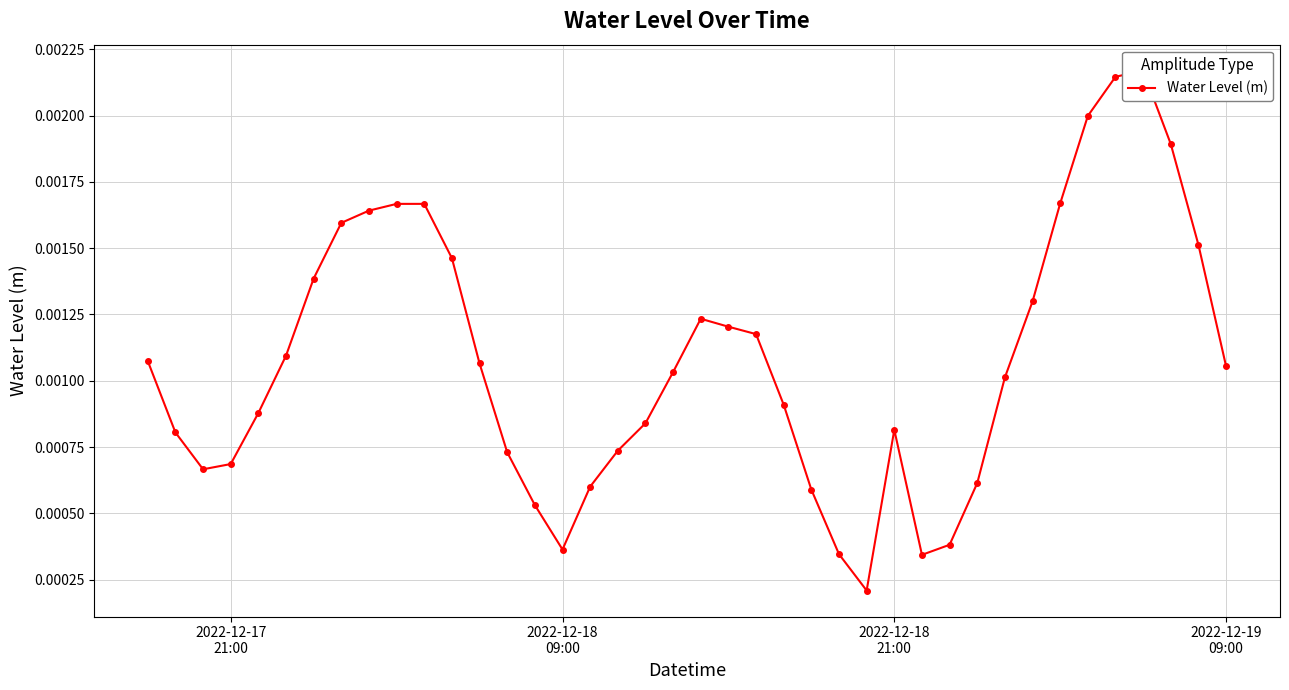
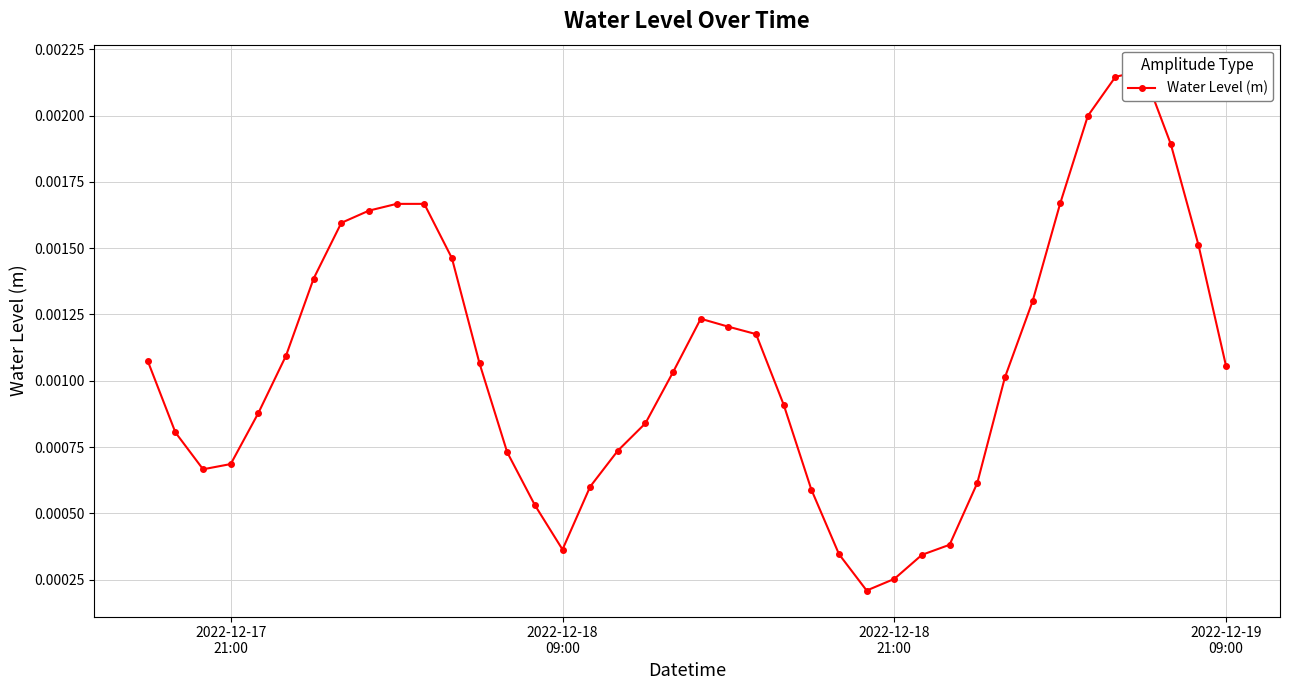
2022-12-18 21:00: 0.00081 -> 0.00025
